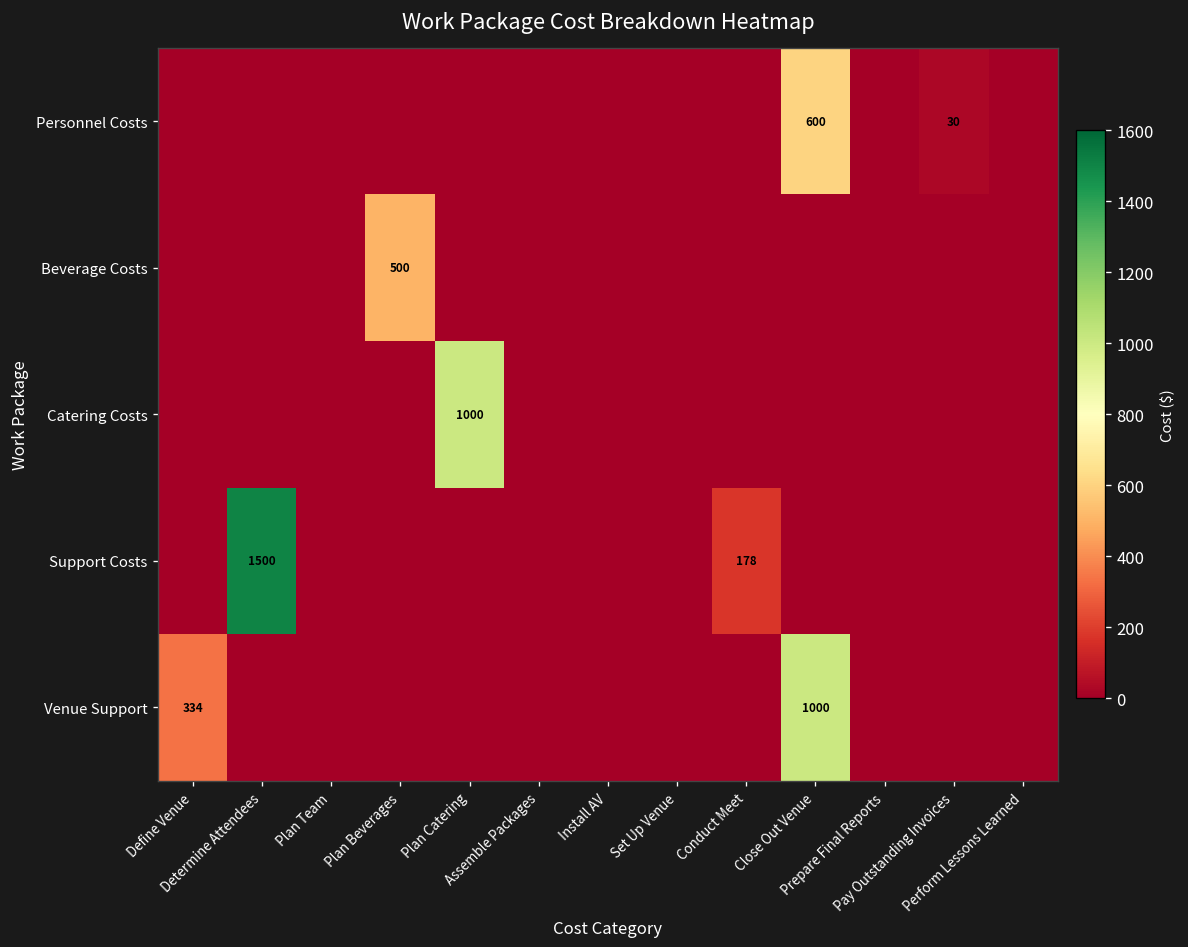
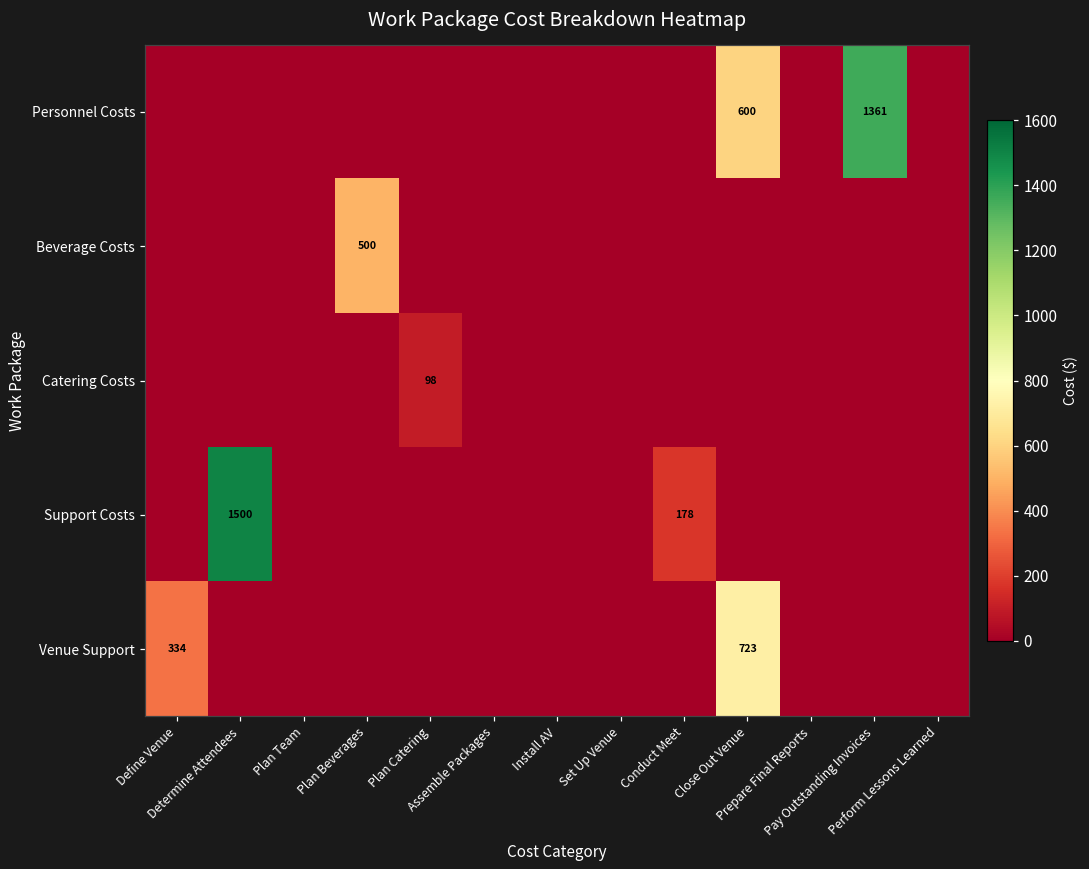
Personnel Costs, Pay Outstanding Invoices: 30 -> 1361
Catering Costs, Plan Catering: 1000 -> 98
Venue Support, Close Out Venue: 1000 -> 723
